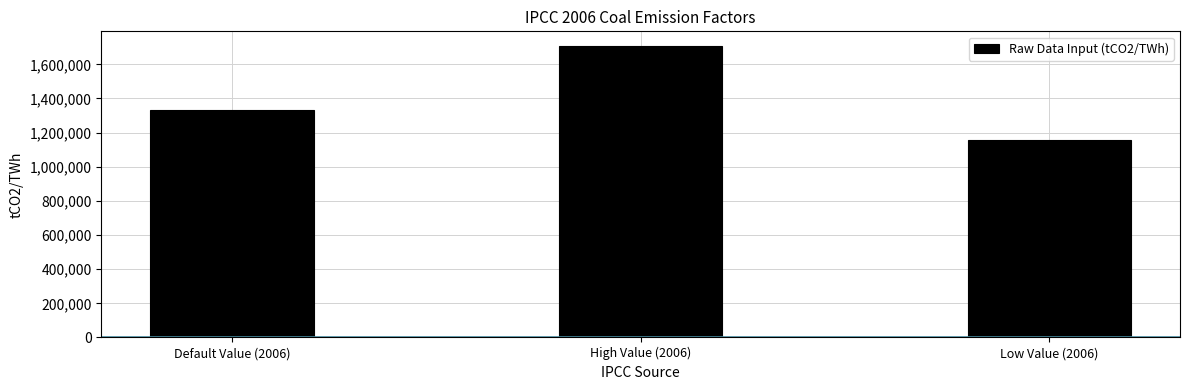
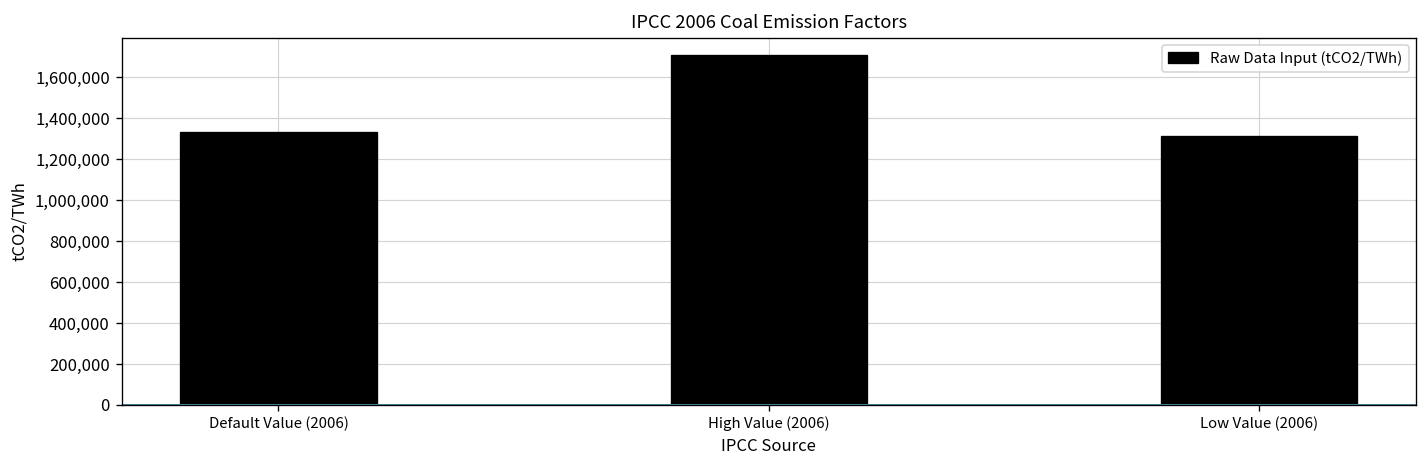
Low Value (2006): 1,150,000 -> 1,310,000
